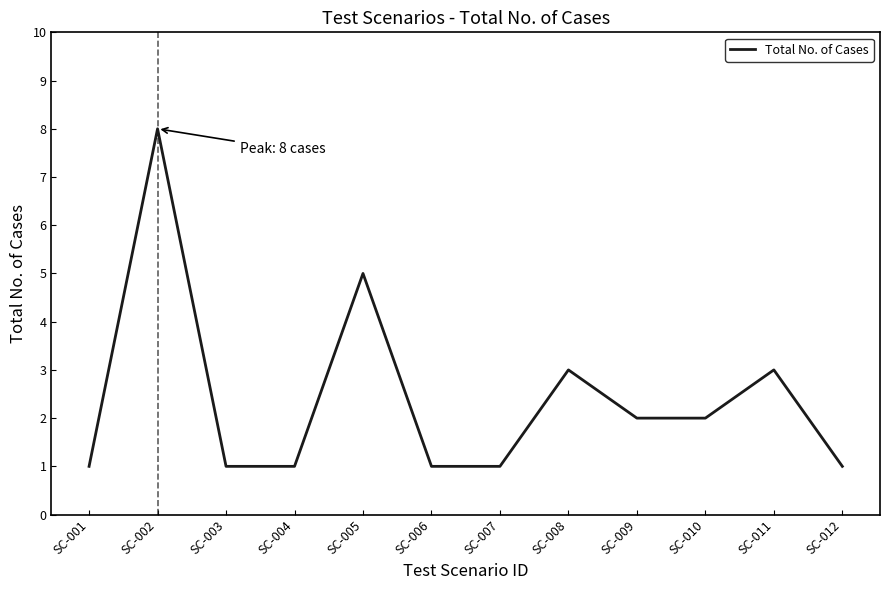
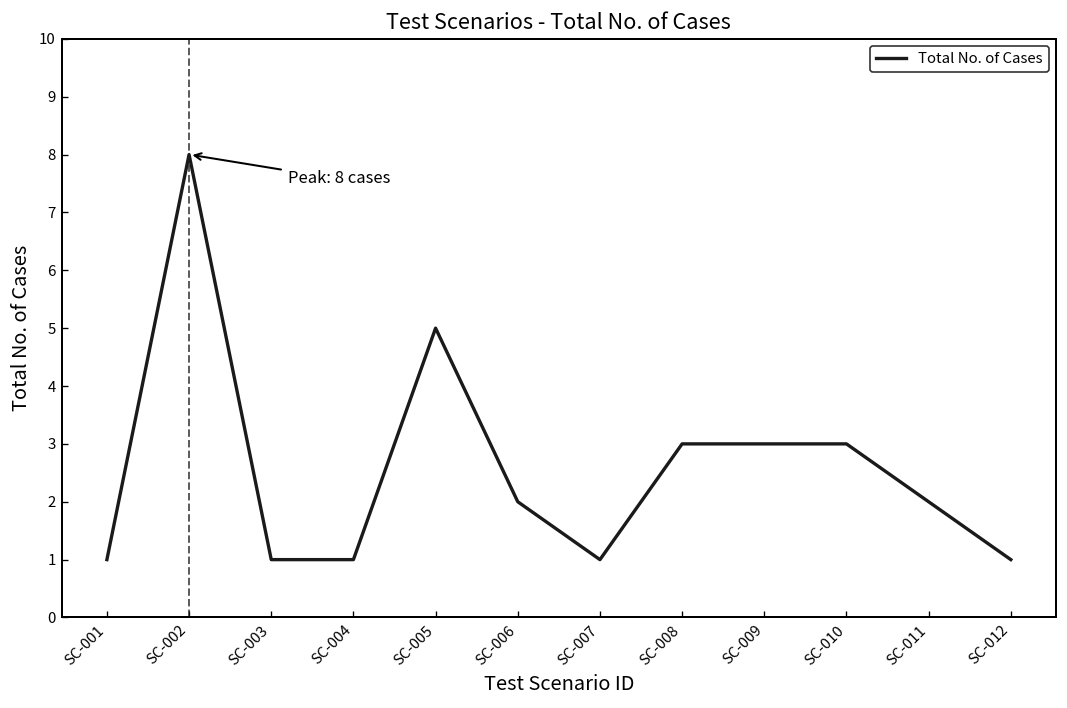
SC-006: 1 -> 2
SC-009: 2 -> 3
SC-010: 2 -> 3
SC-011: 3 -> 2
